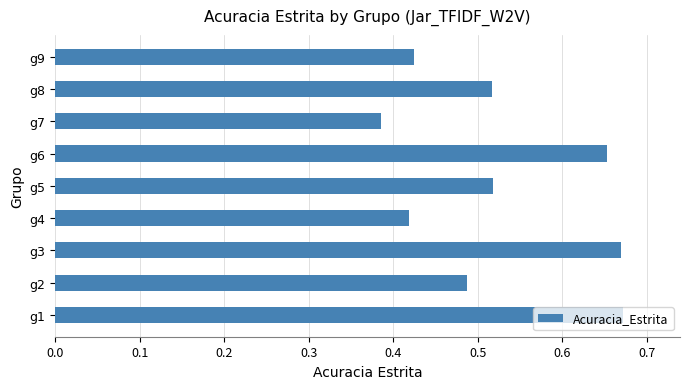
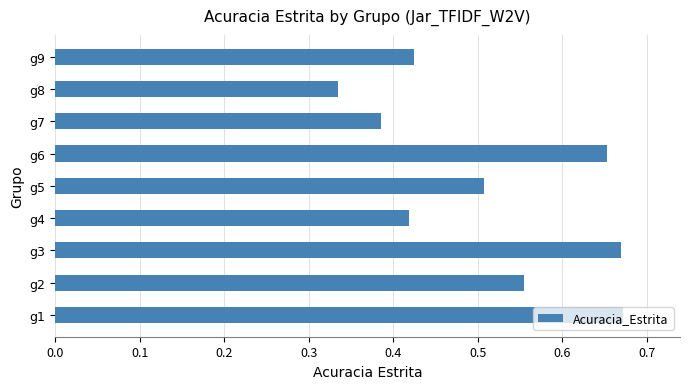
g8: 0.52 -> 0.33
g5: 0.52 -> 0.51
g2: 0.49 -> 0.55
